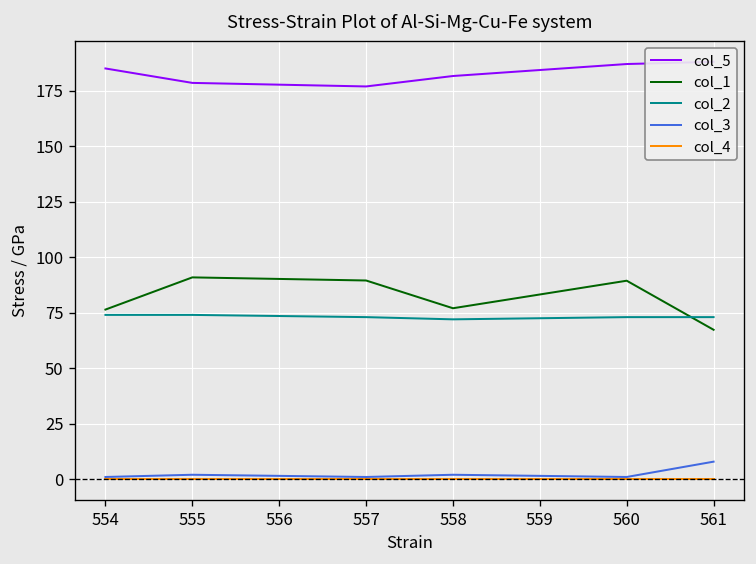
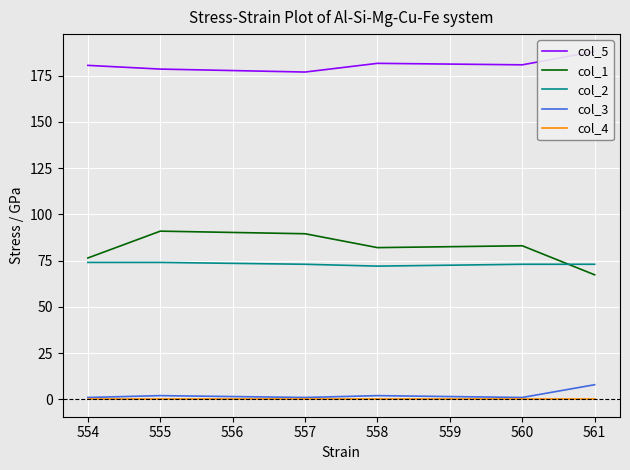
col_5, 554: 185 -> 181
col_1, 558: 77 -> 82
col_5, 560: 187 -> 181
col_1, 560: 89 -> 83
